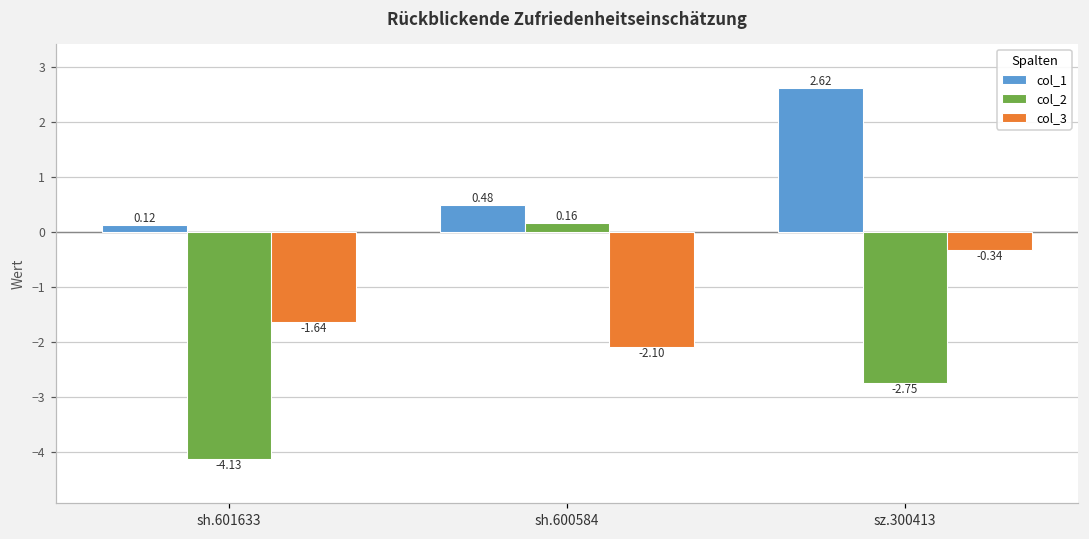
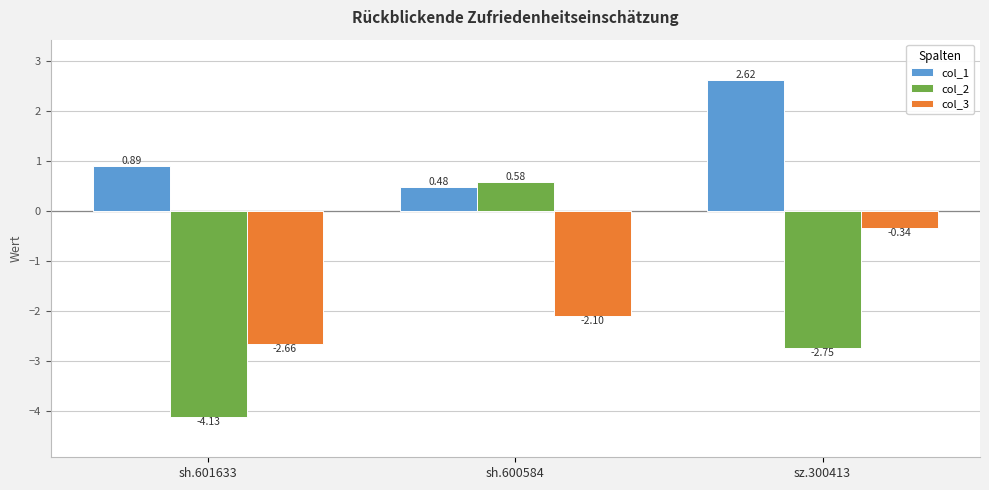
col_1, sh.601633: 0.12 -> 0.89
col_3, sh.601633: -1.64 -> -2.66
col_2, sh.600584: 0.16 -> 0.58
